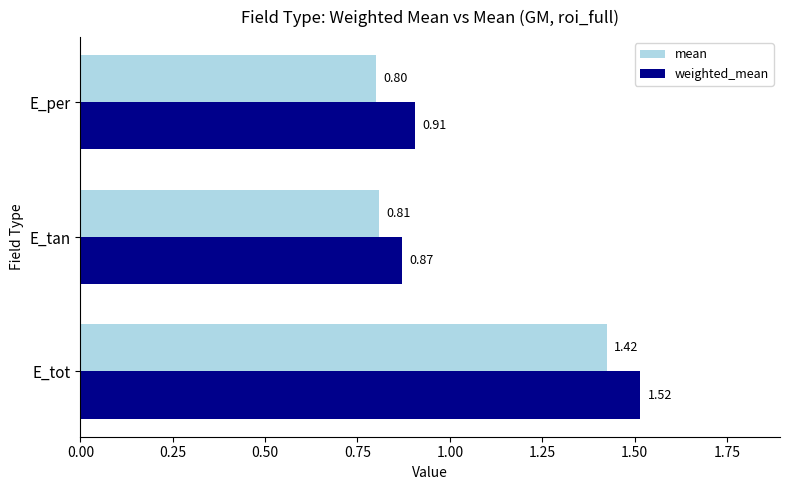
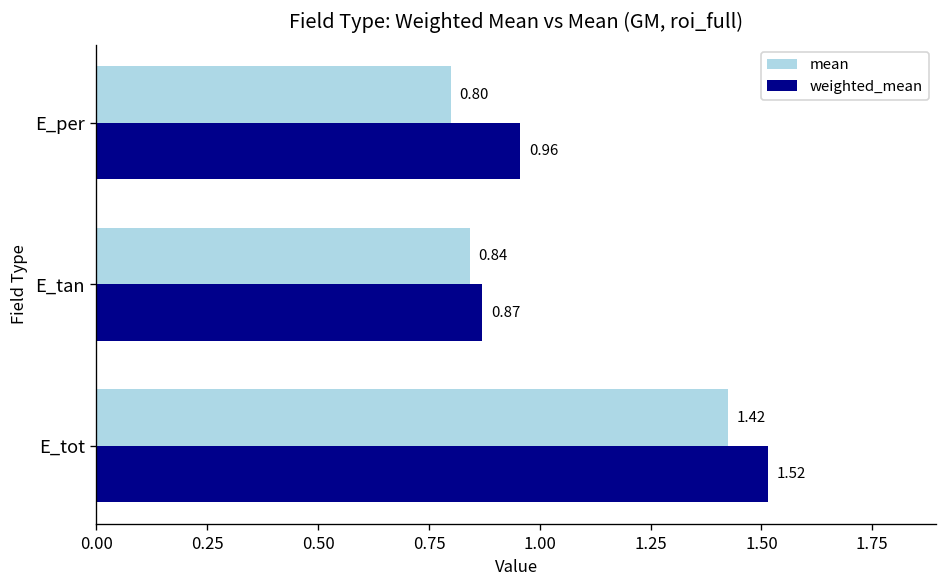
weighted_mean, E_per: 0.91 -> 0.96
mean, E_tan: 0.81 -> 0.84
